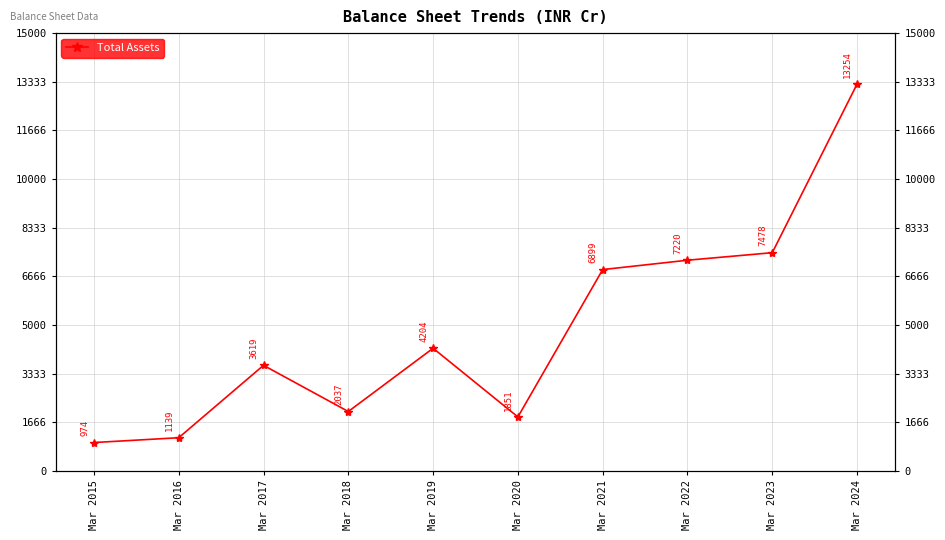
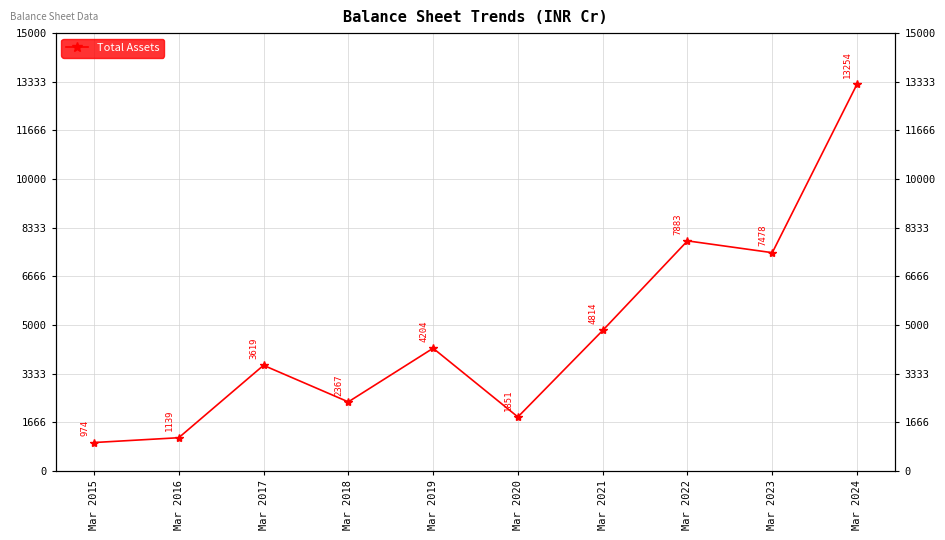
Mar 2018: 2037 -> 2367
Mar 2021: 6899 -> 4814
Mar 2022: 7220 -> 7883
